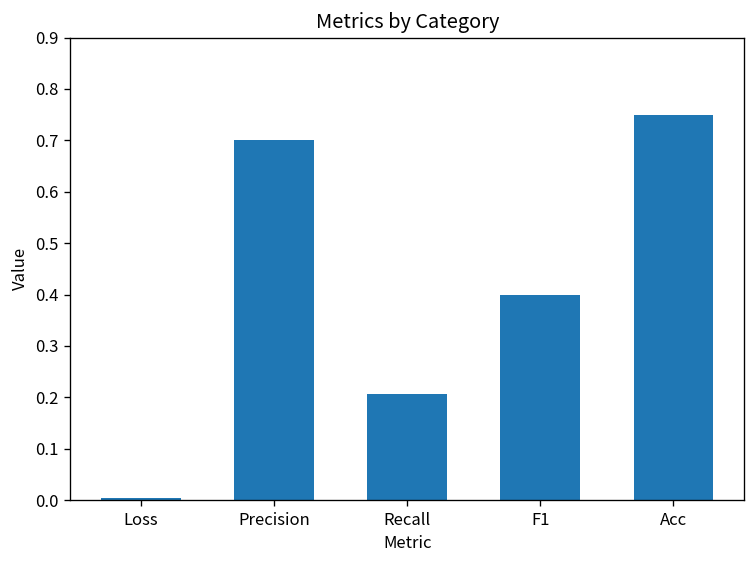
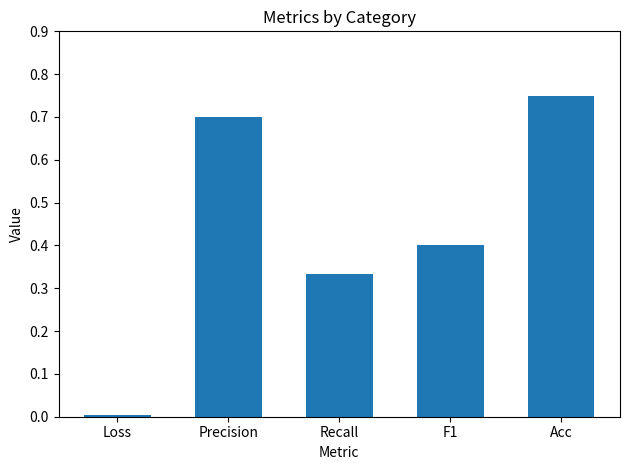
Recall: 0.21 -> 0.33
